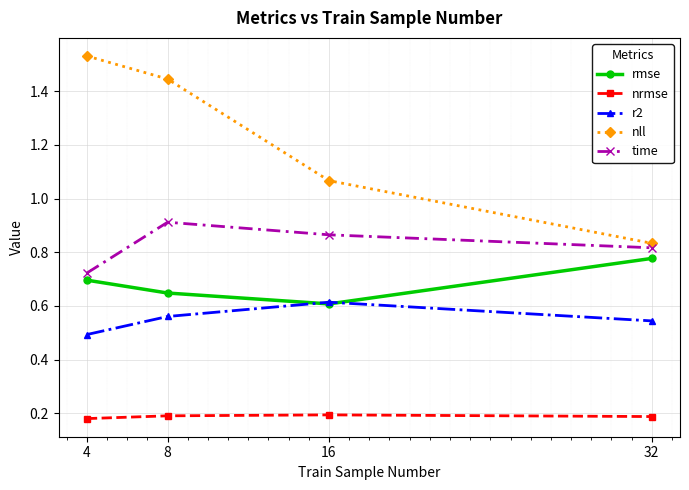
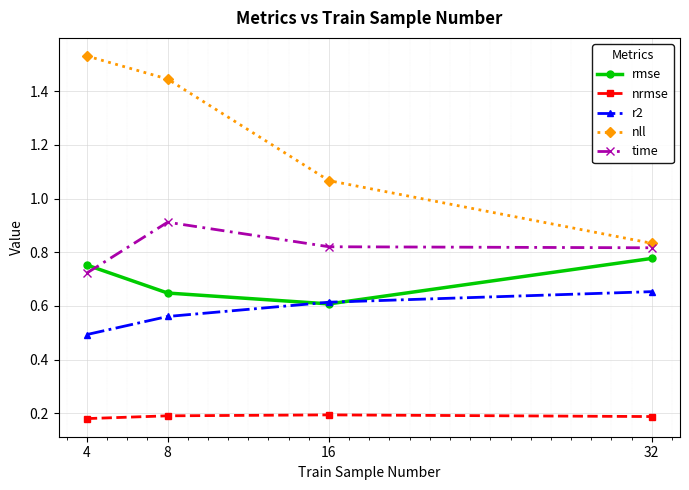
rmse, 4: 0.70 -> 0.75
time, 16: 0.87 -> 0.82
r2, 32: 0.54 -> 0.65
